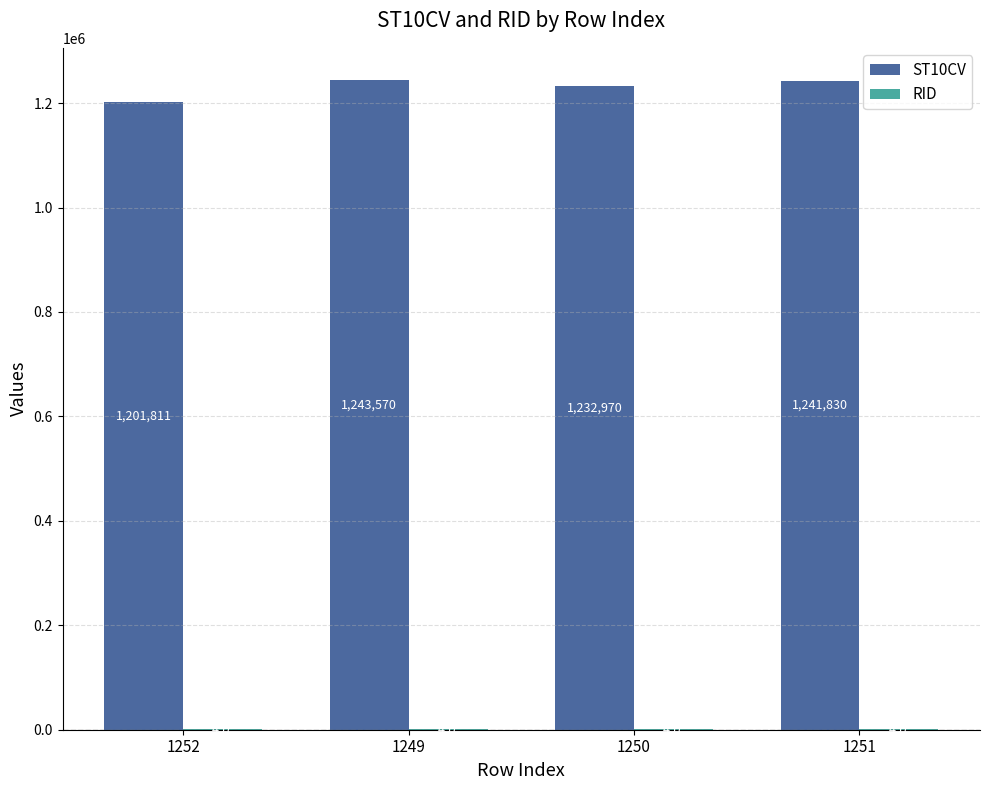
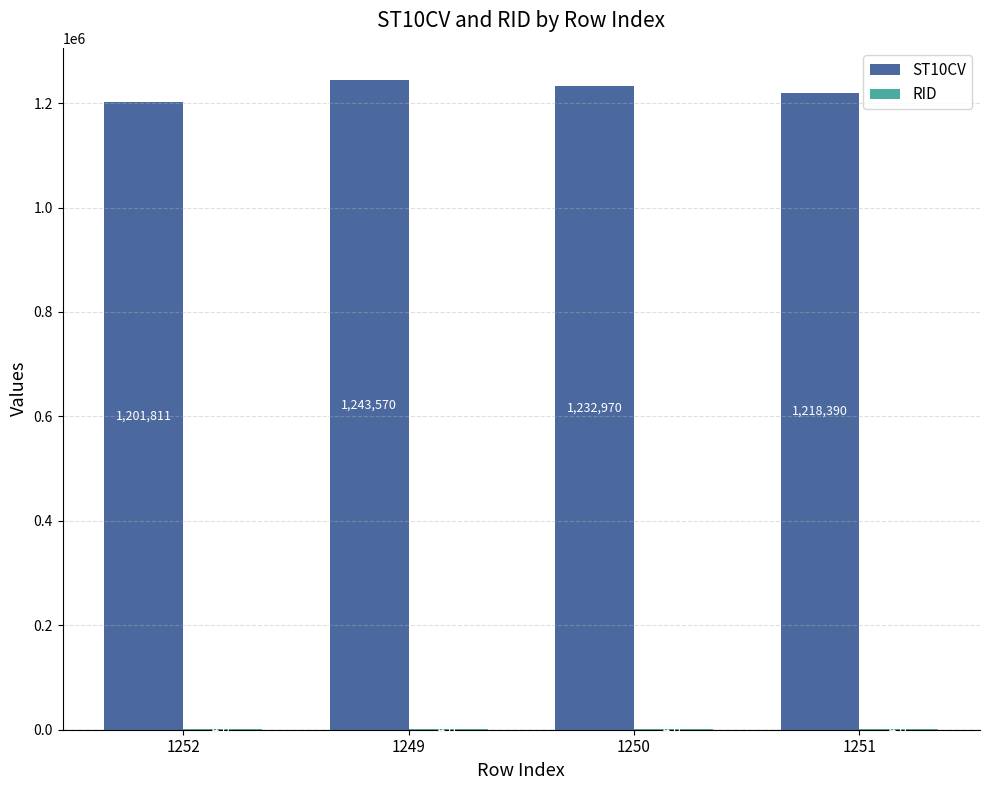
ST10CV, 1251: 1,241,830 -> 1,218,390
